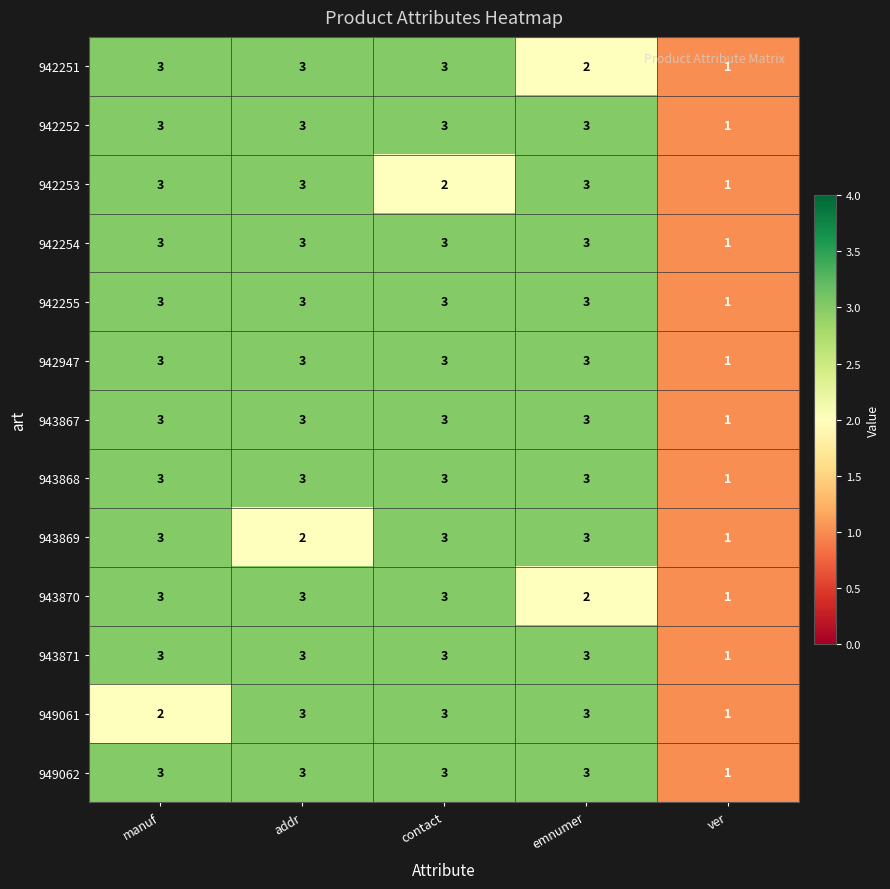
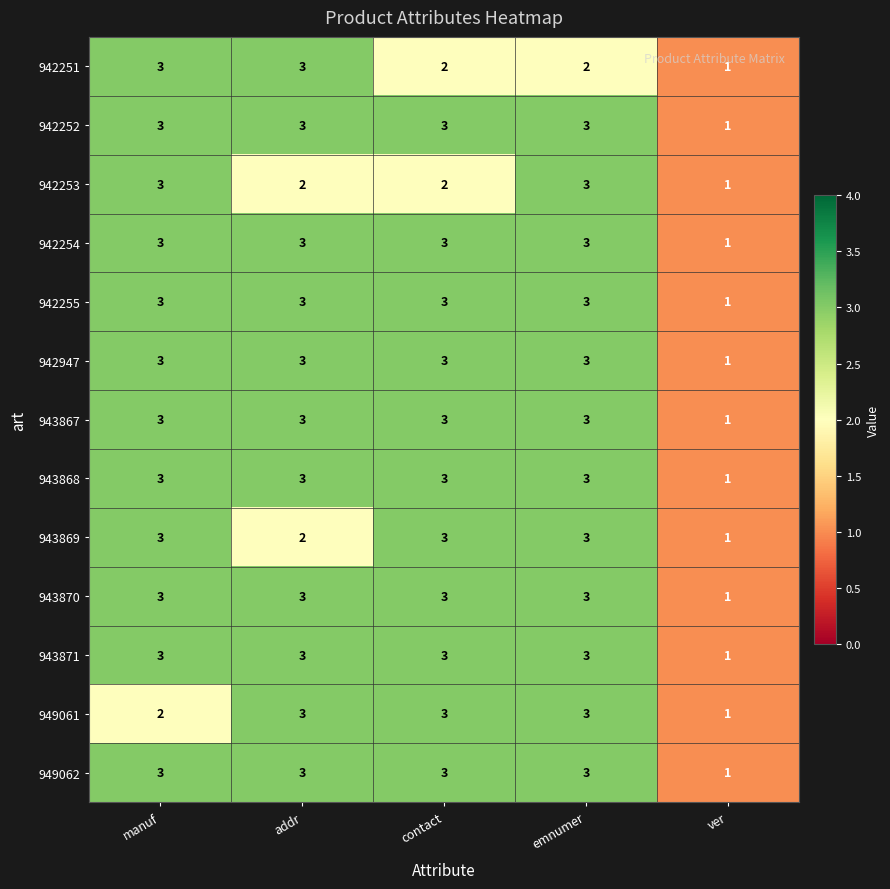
942251, contact: 3 -> 2
942253, addr: 3 -> 2
943870, emnumer: 2 -> 3
